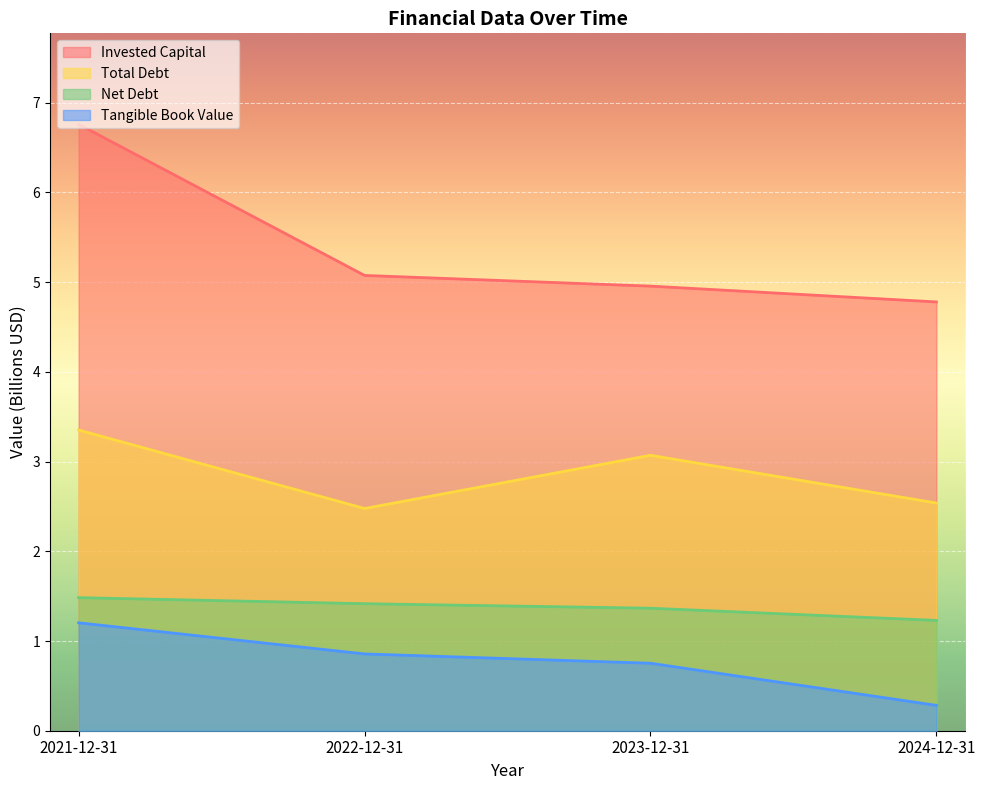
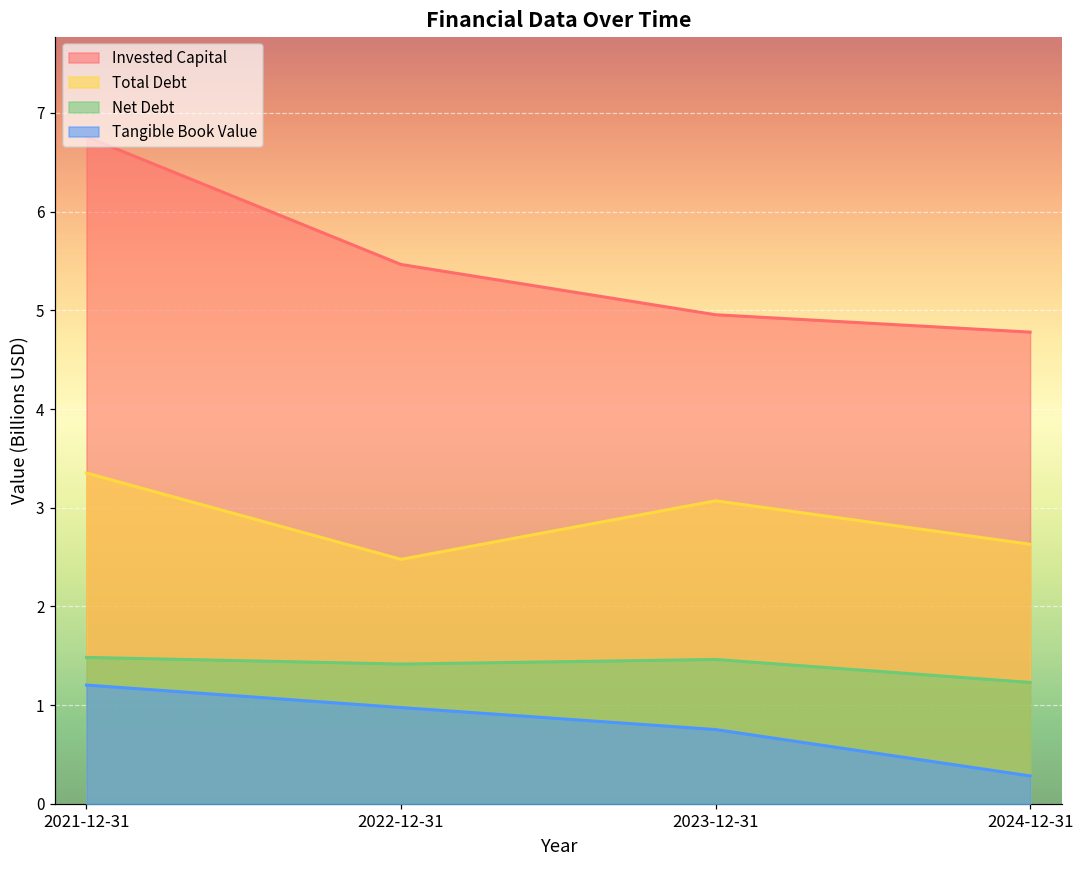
Invested Capital, 2022-12-31: 5.1 -> 5.5
Tangible Book Value, 2022-12-31: 0.9 -> 1.0
Net Debt, 2023-12-31: 1.4 -> 1.5
Total Debt, 2024-12-31: 2.5 -> 2.6
